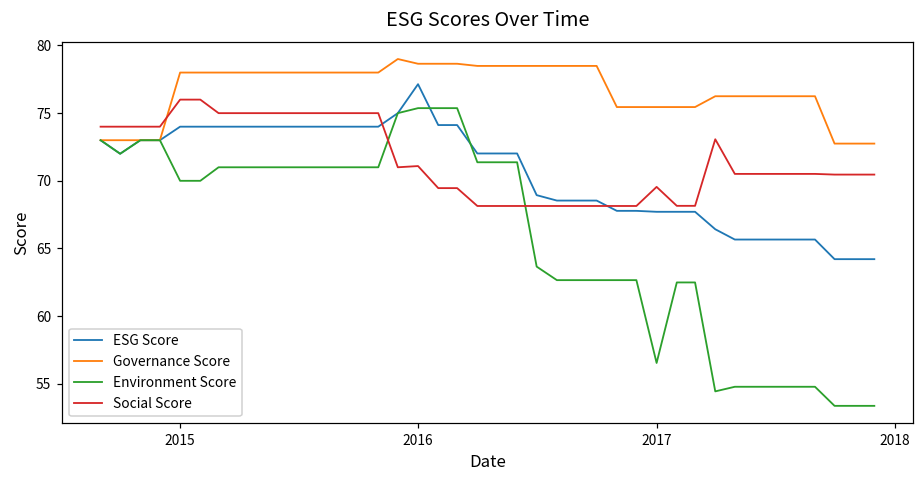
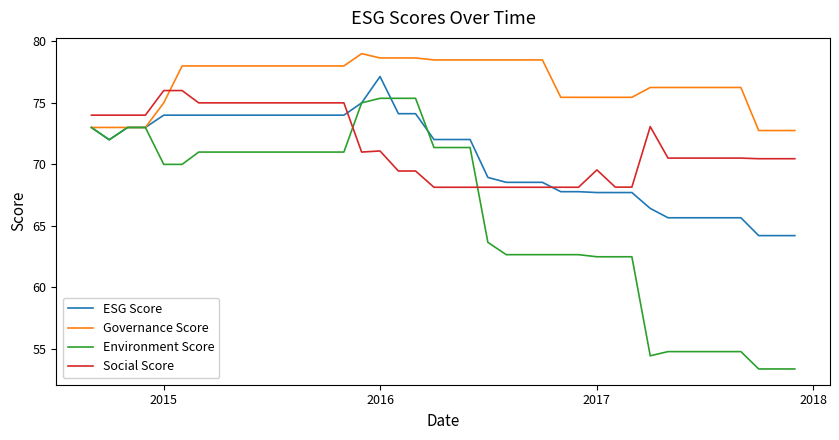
Governance Score, 2015: 78 -> 75
Environment Score, 2017: 56.5 -> 62.5
